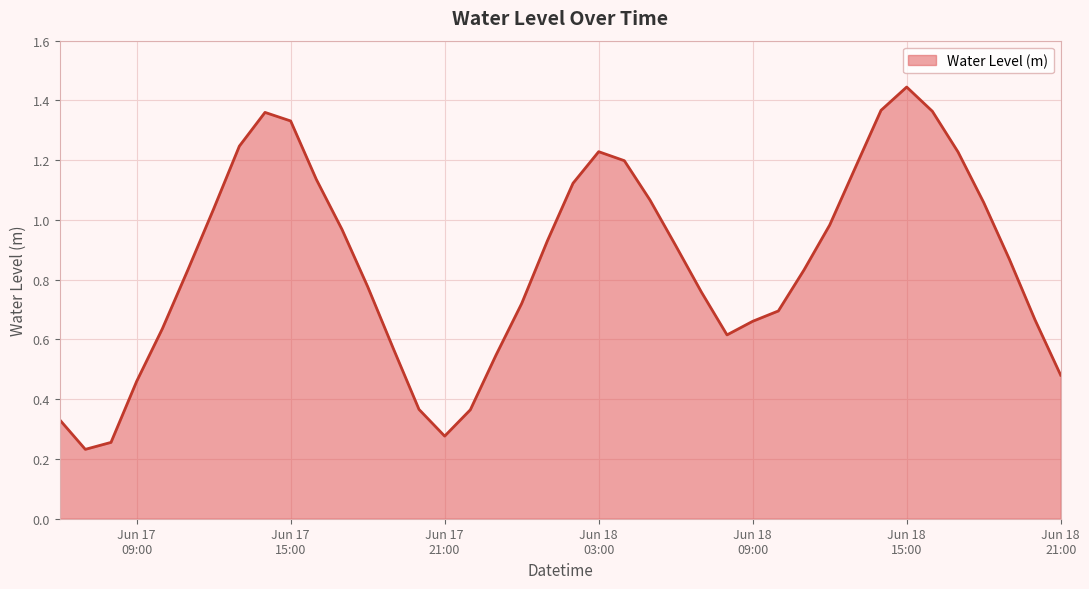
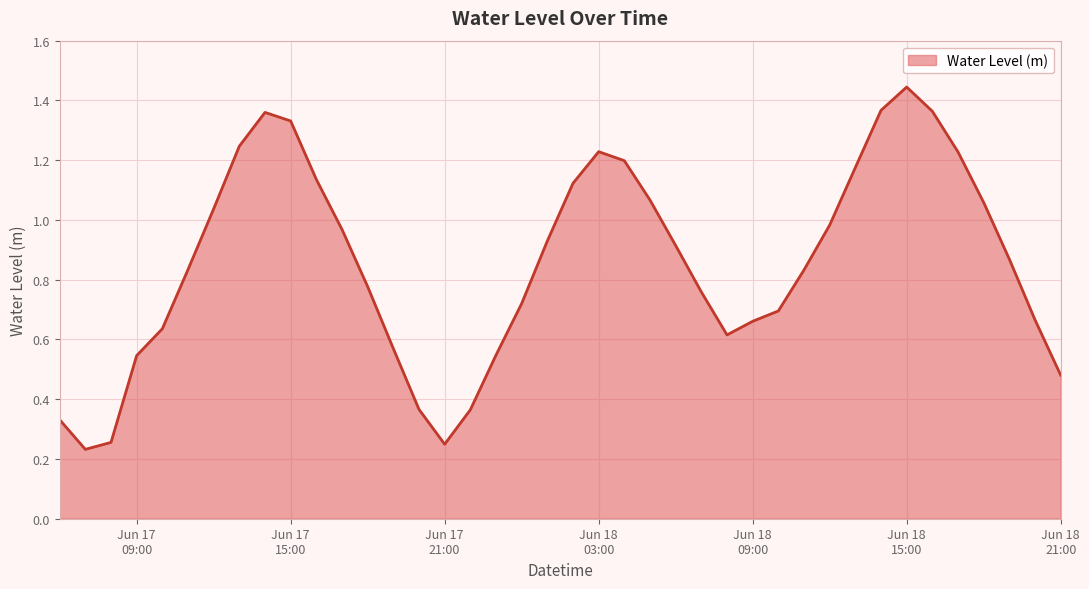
Jun 17 09:00: 0.46 -> 0.55
Jun 17 21:00: 0.28 -> 0.25
